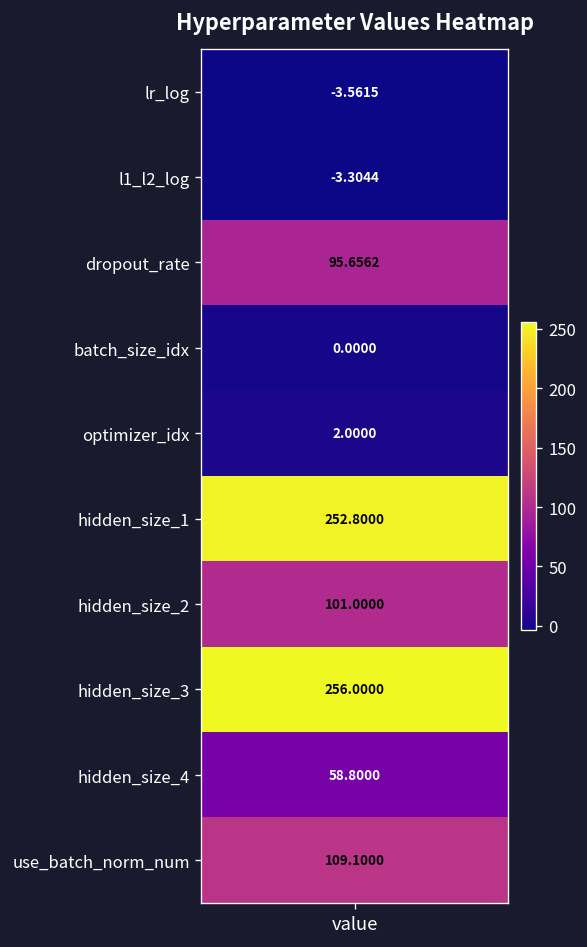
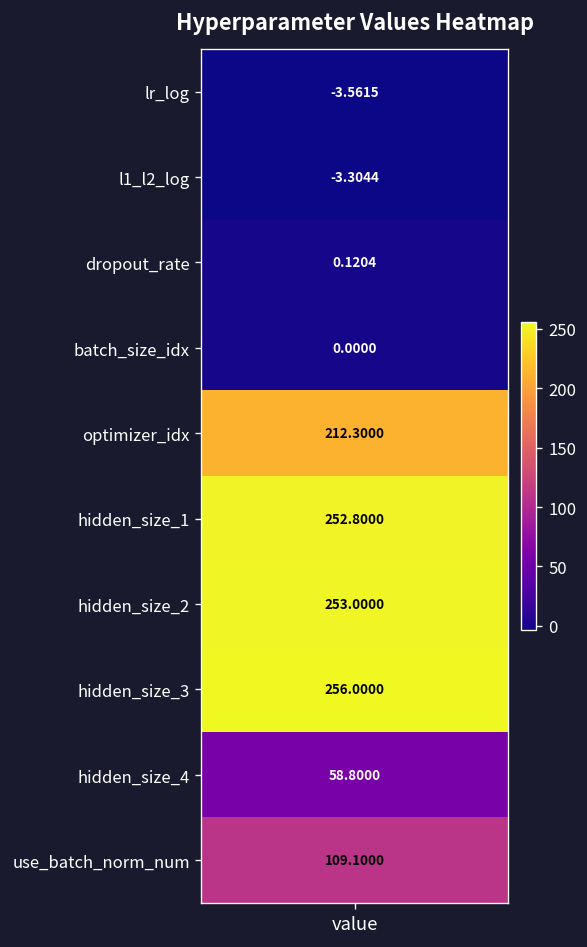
dropout_rate, value: 95.6562 -> 0.1204
optimizer_idx, value: 2.0000 -> 212.3000
hidden_size_2, value: 101.0000 -> 253.0000
